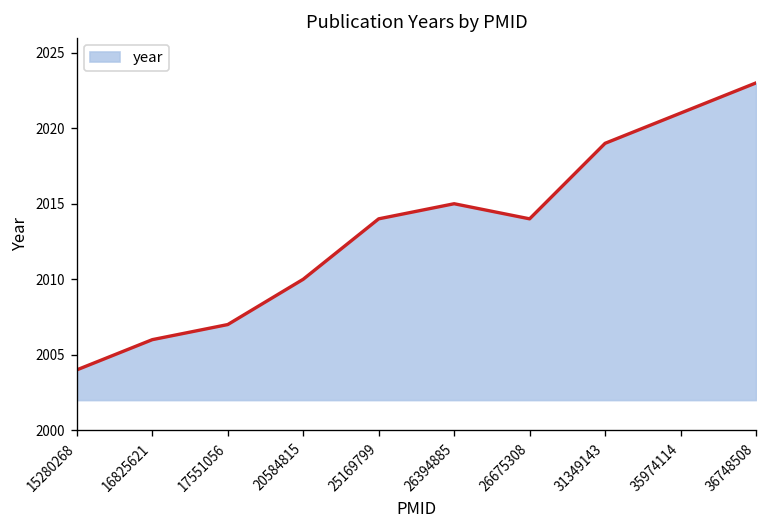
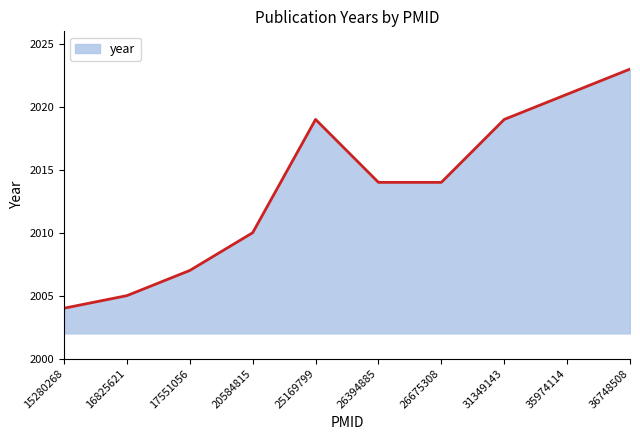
16825621: 2006 -> 2005
25169799: 2014 -> 2019
26394885: 2015 -> 2014
